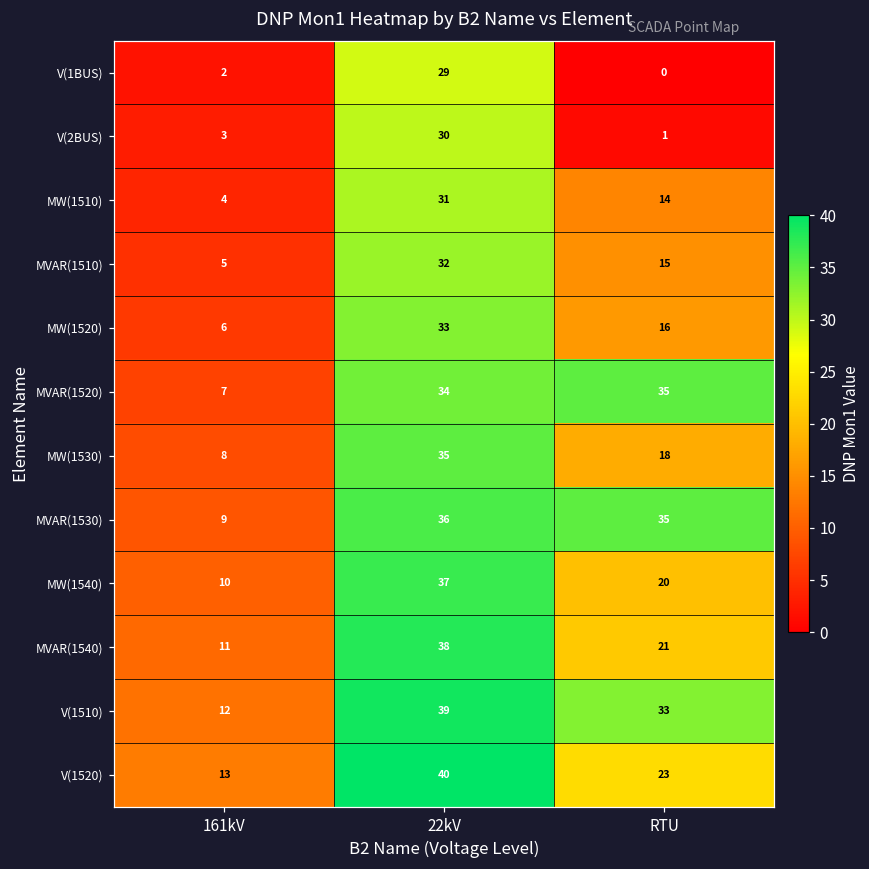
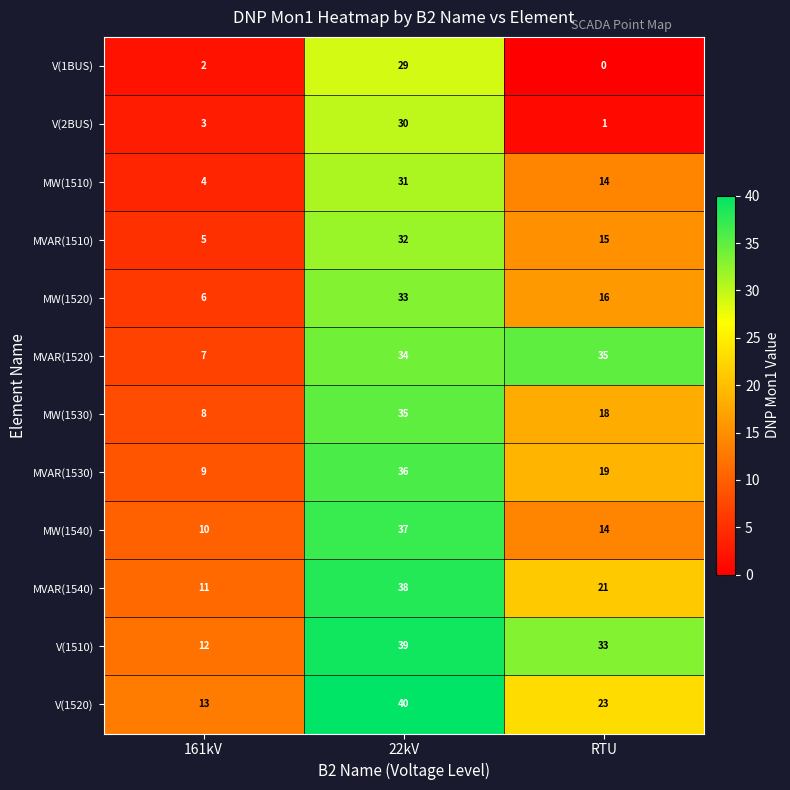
MVAR(1530), RTU: 35 -> 19
MW(1540), RTU: 20 -> 14
